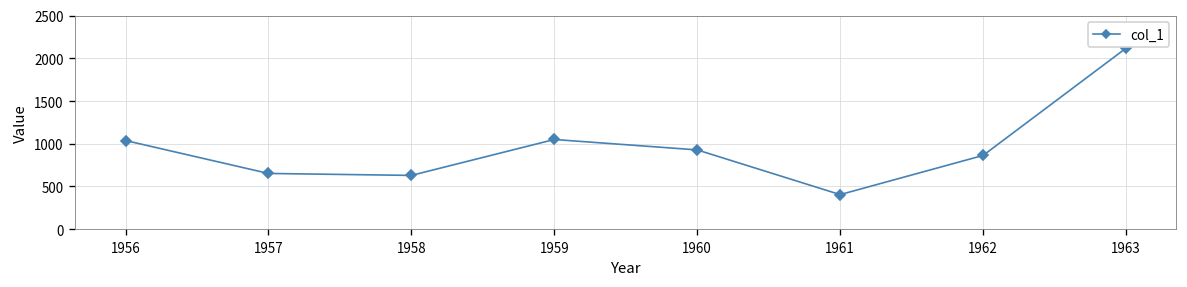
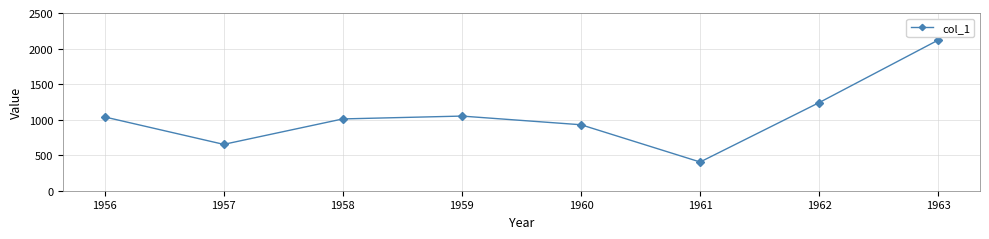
1958: 600 -> 1000
1962: 900 -> 1200
